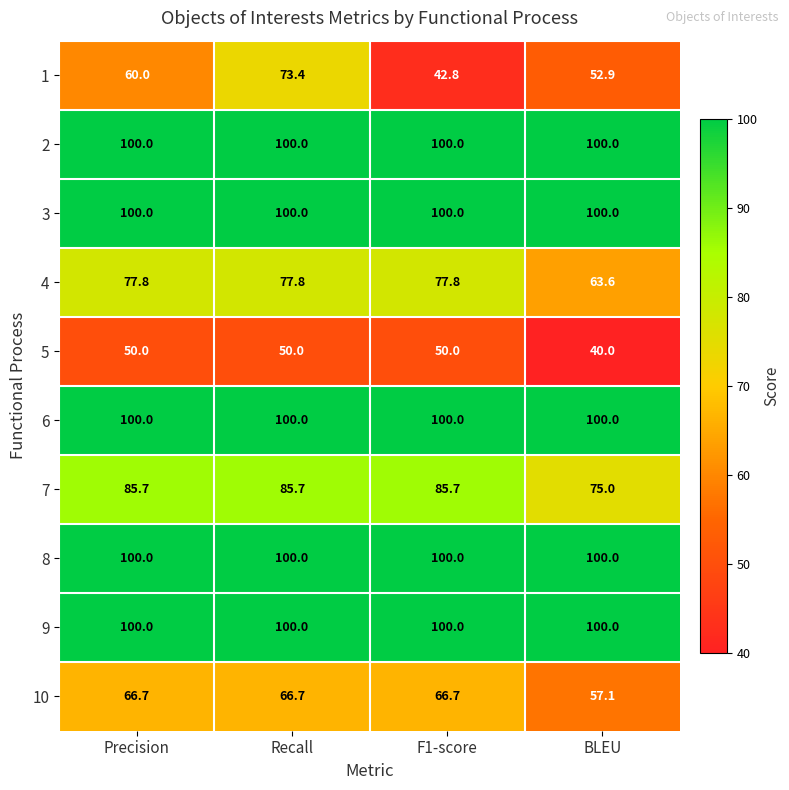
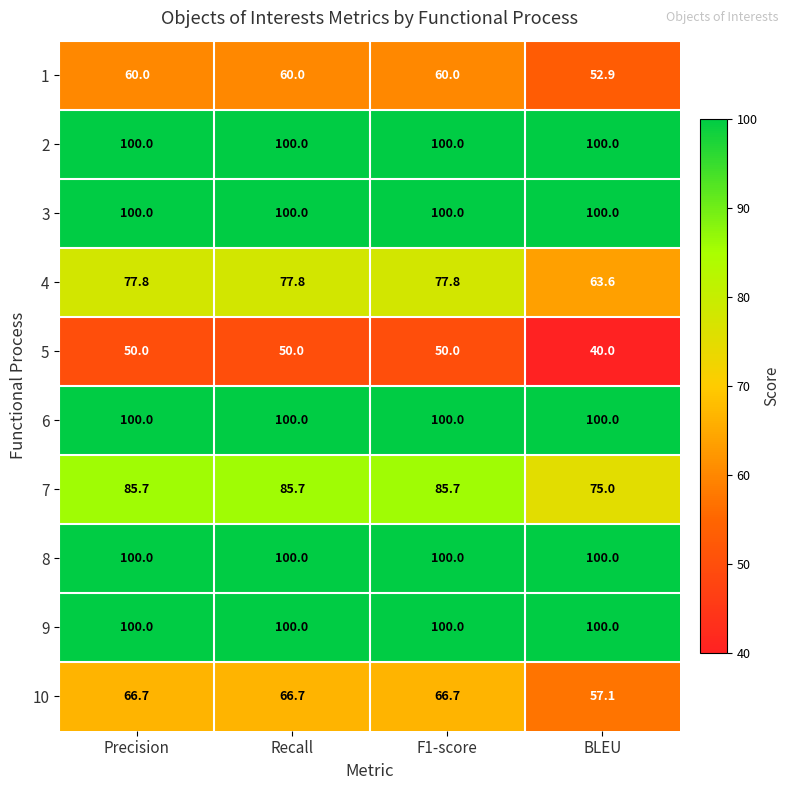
1, Recall: 73.4 -> 60.0
1, F1-score: 42.8 -> 60.0
